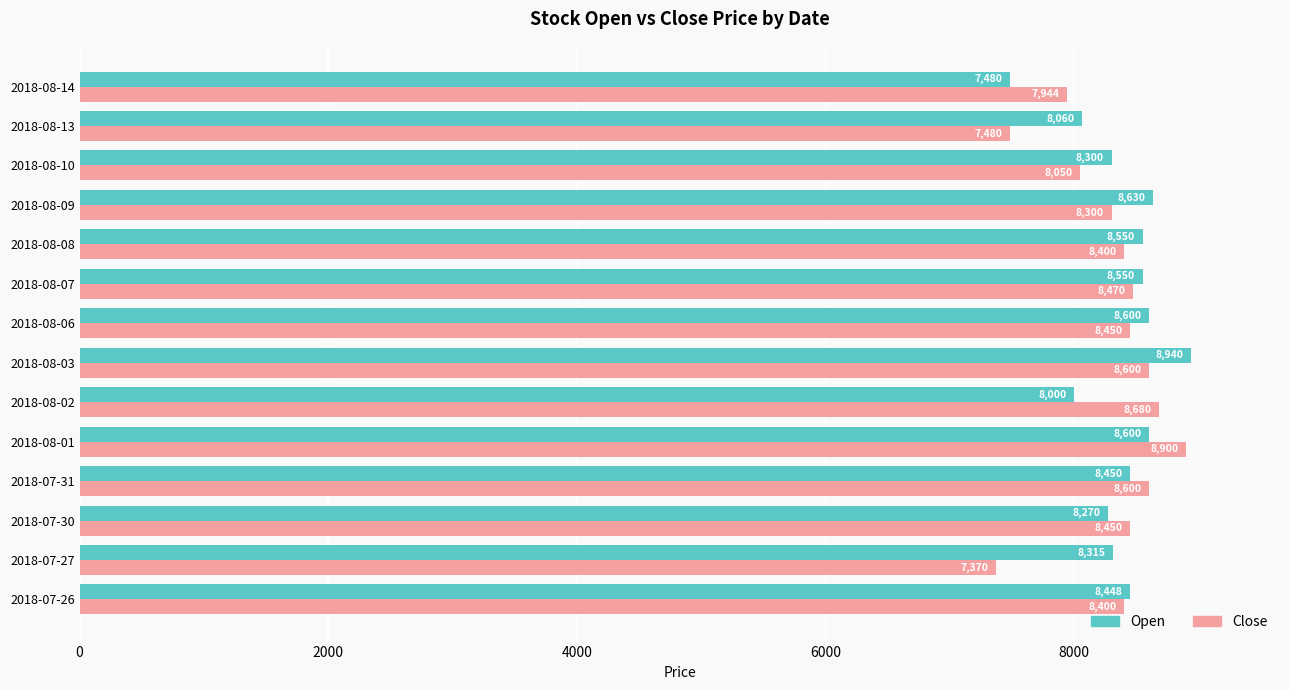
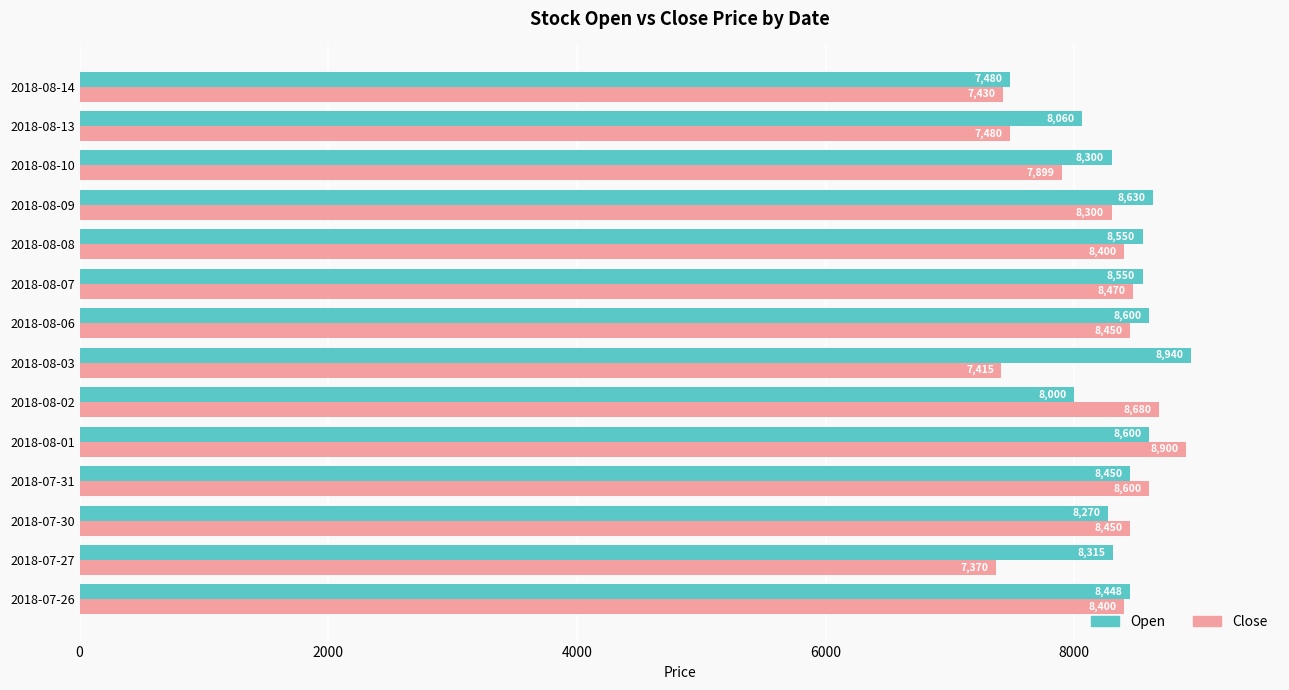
Close, 2018-08-14: 7,944 -> 7,430
Close, 2018-08-10: 8,050 -> 7,899
Close, 2018-08-03: 8,600 -> 7,415
